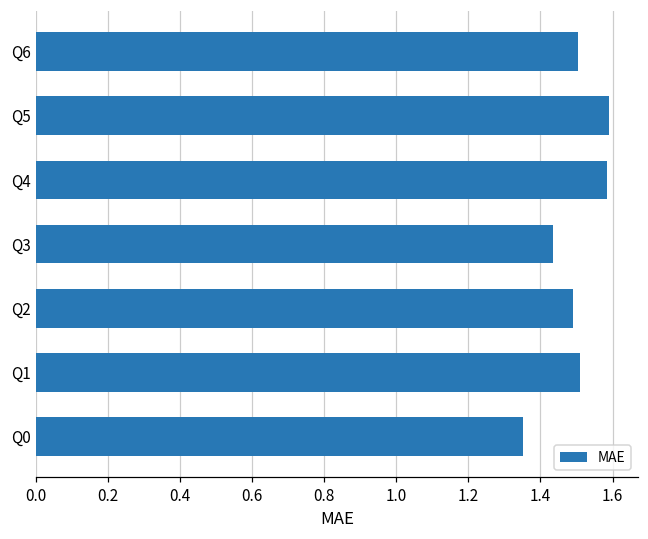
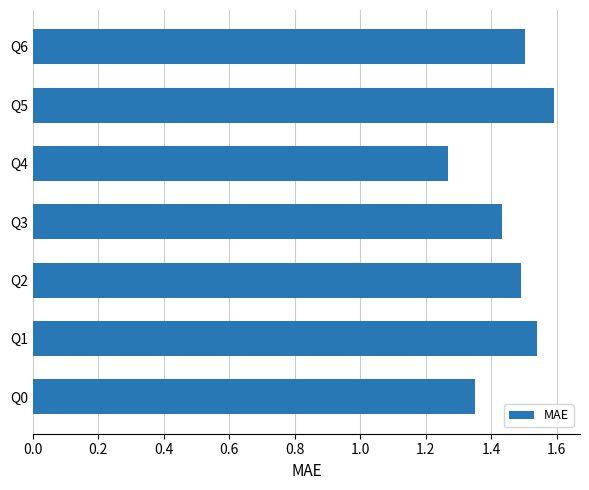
Q4: 1.58 -> 1.27
Q1: 1.51 -> 1.54
